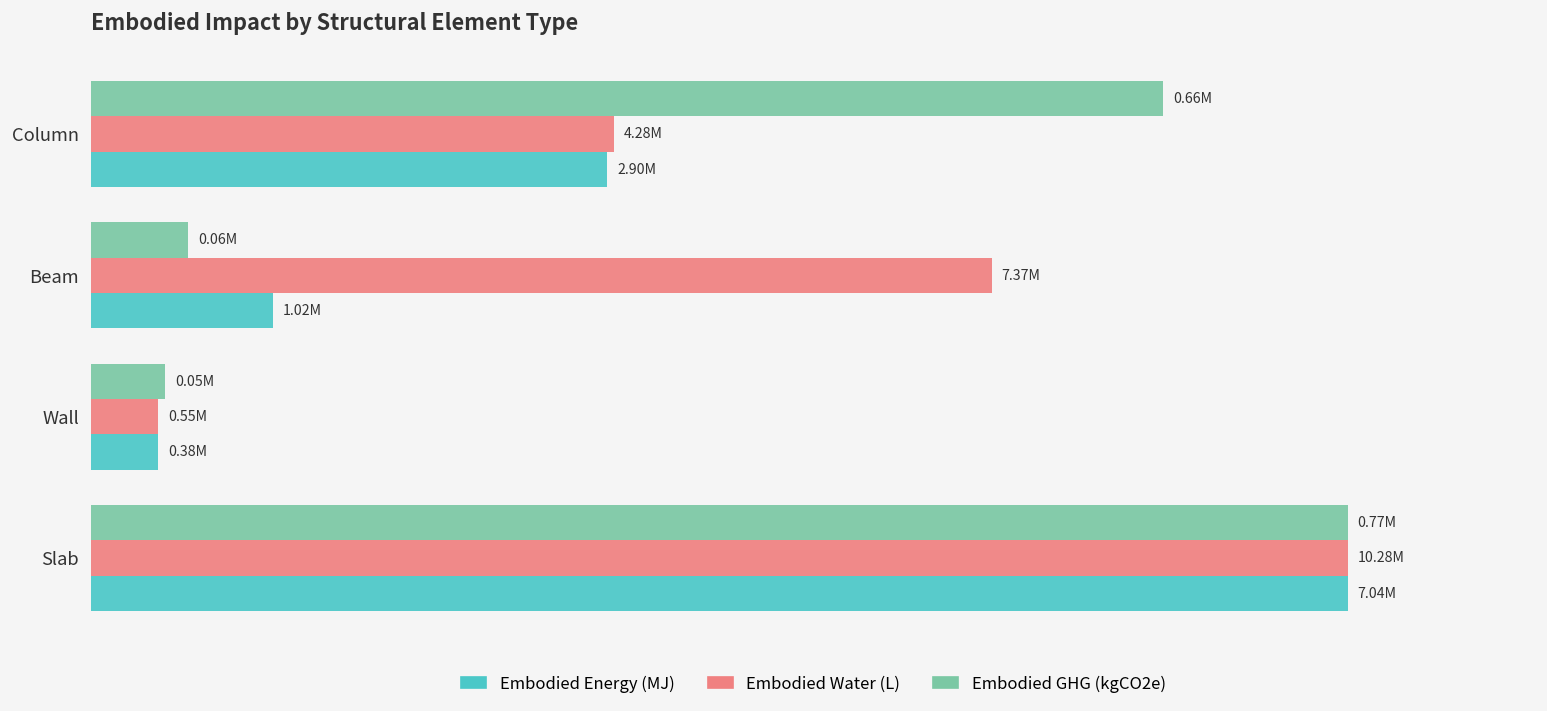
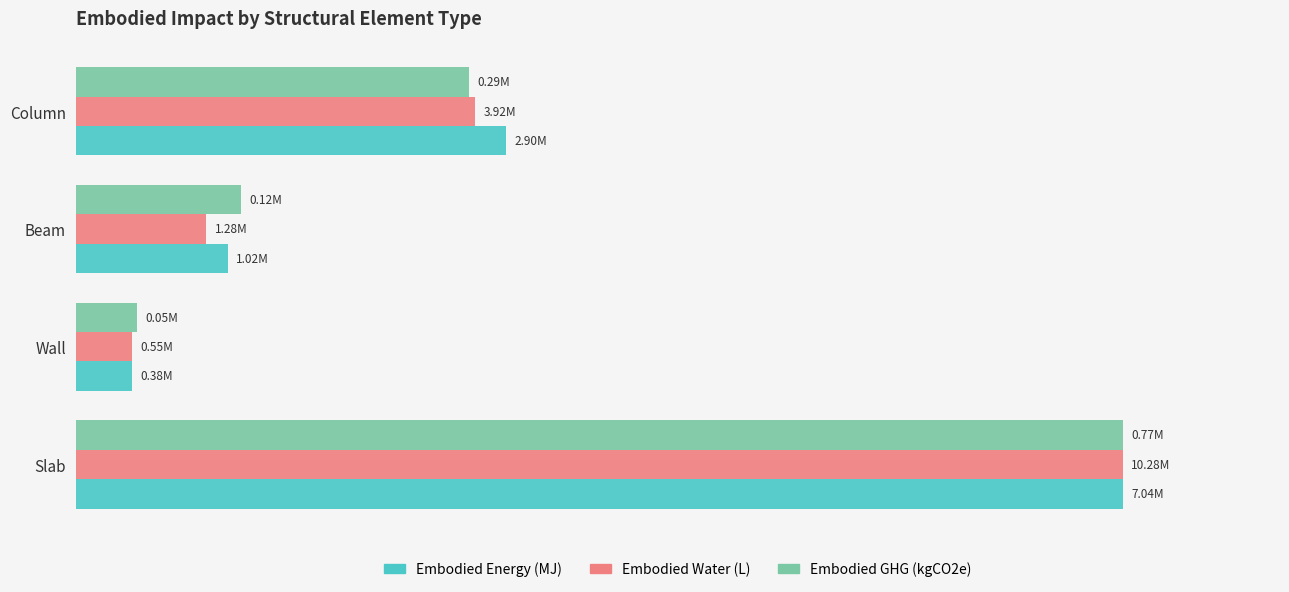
Embodied GHG (kgCO2e), Column: 0.66M -> 0.29M
Embodied Water (L), Column: 4.28M -> 3.92M
Embodied GHG (kgCO2e), Beam: 0.06M -> 0.12M
Embodied Water (L), Beam: 7.37M -> 1.28M
